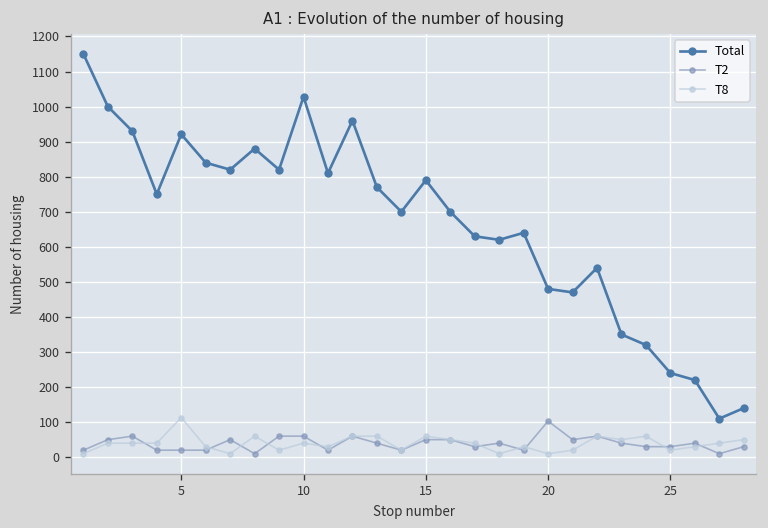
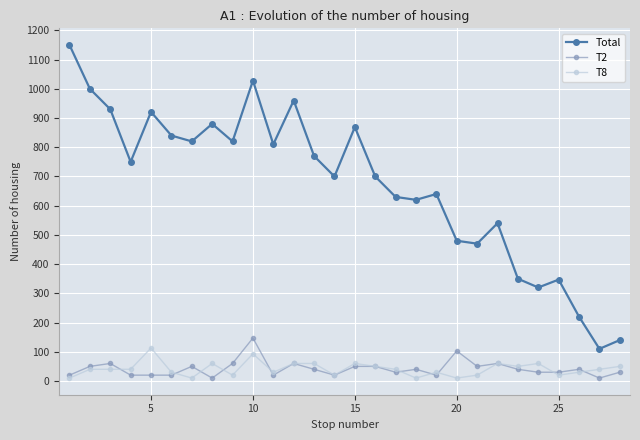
T2, 10: 60 -> 150
T8, 10: 40 -> 90
Total, 15: 790 -> 870
Total, 25: 240 -> 350
